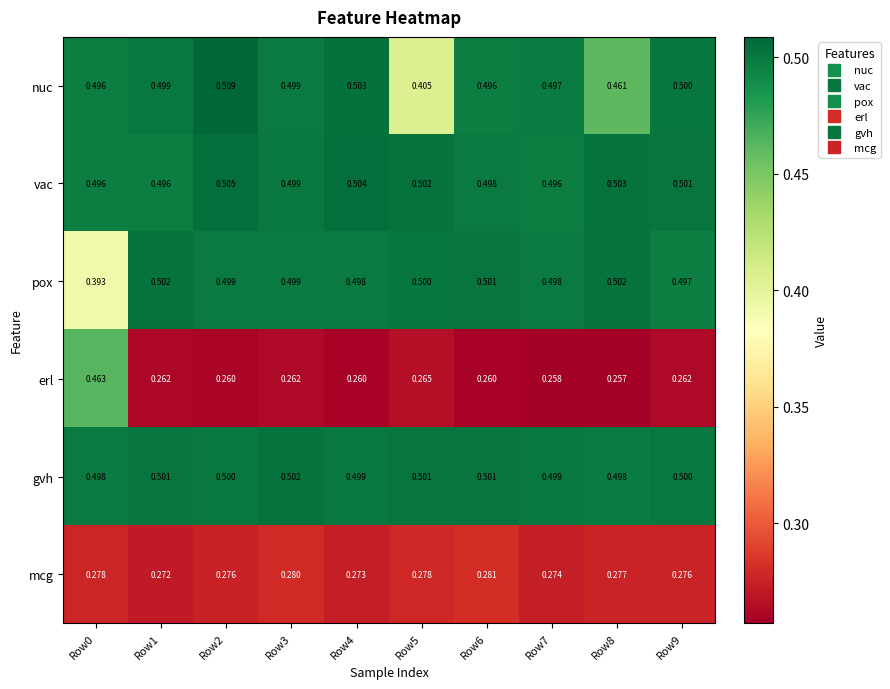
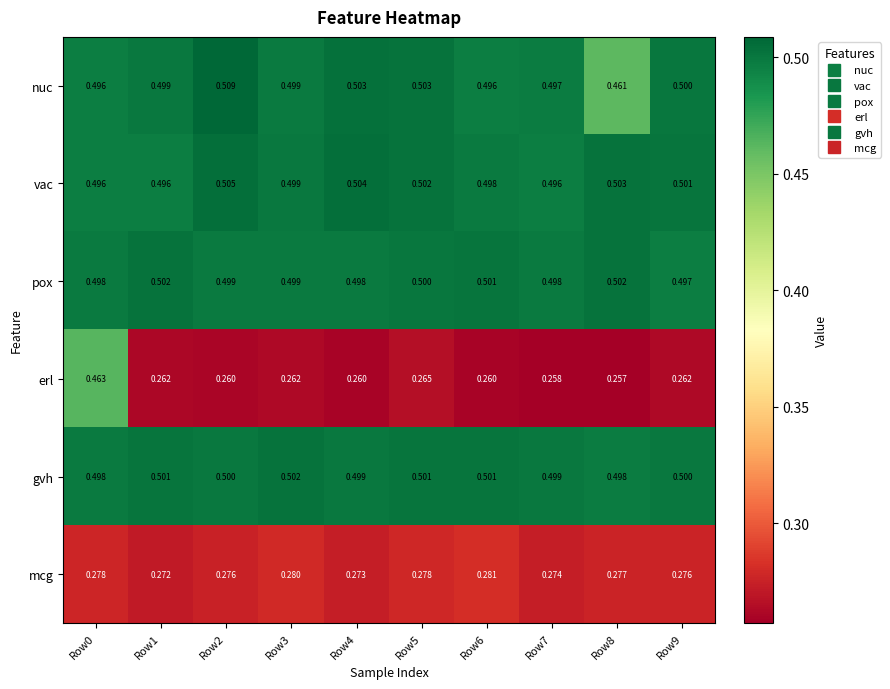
nuc, Row5: 0.405 -> 0.503
pox, Row0: 0.393 -> 0.498
